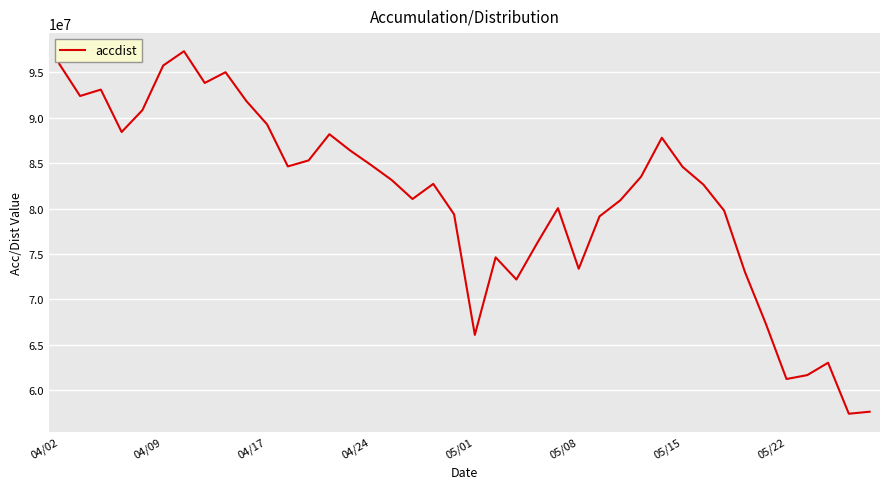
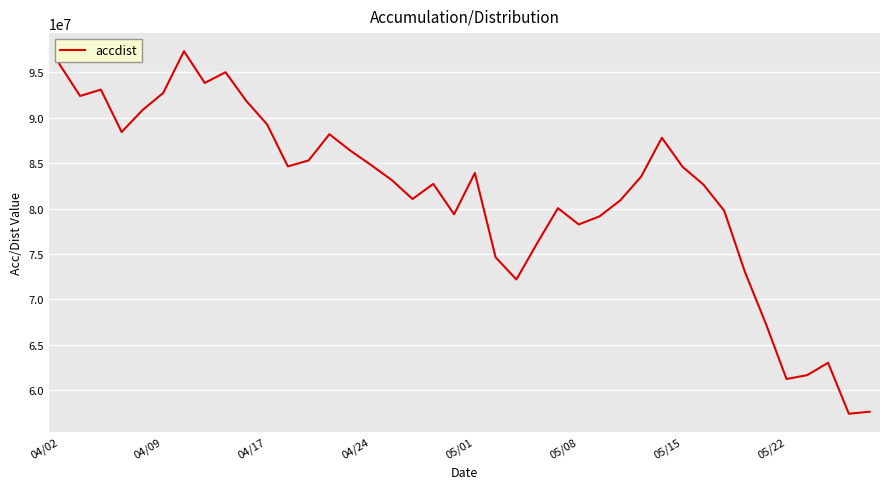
04/09: 96000000 -> 93000000
05/01: 66000000 -> 84000000
05/08: 73000000 -> 78000000
